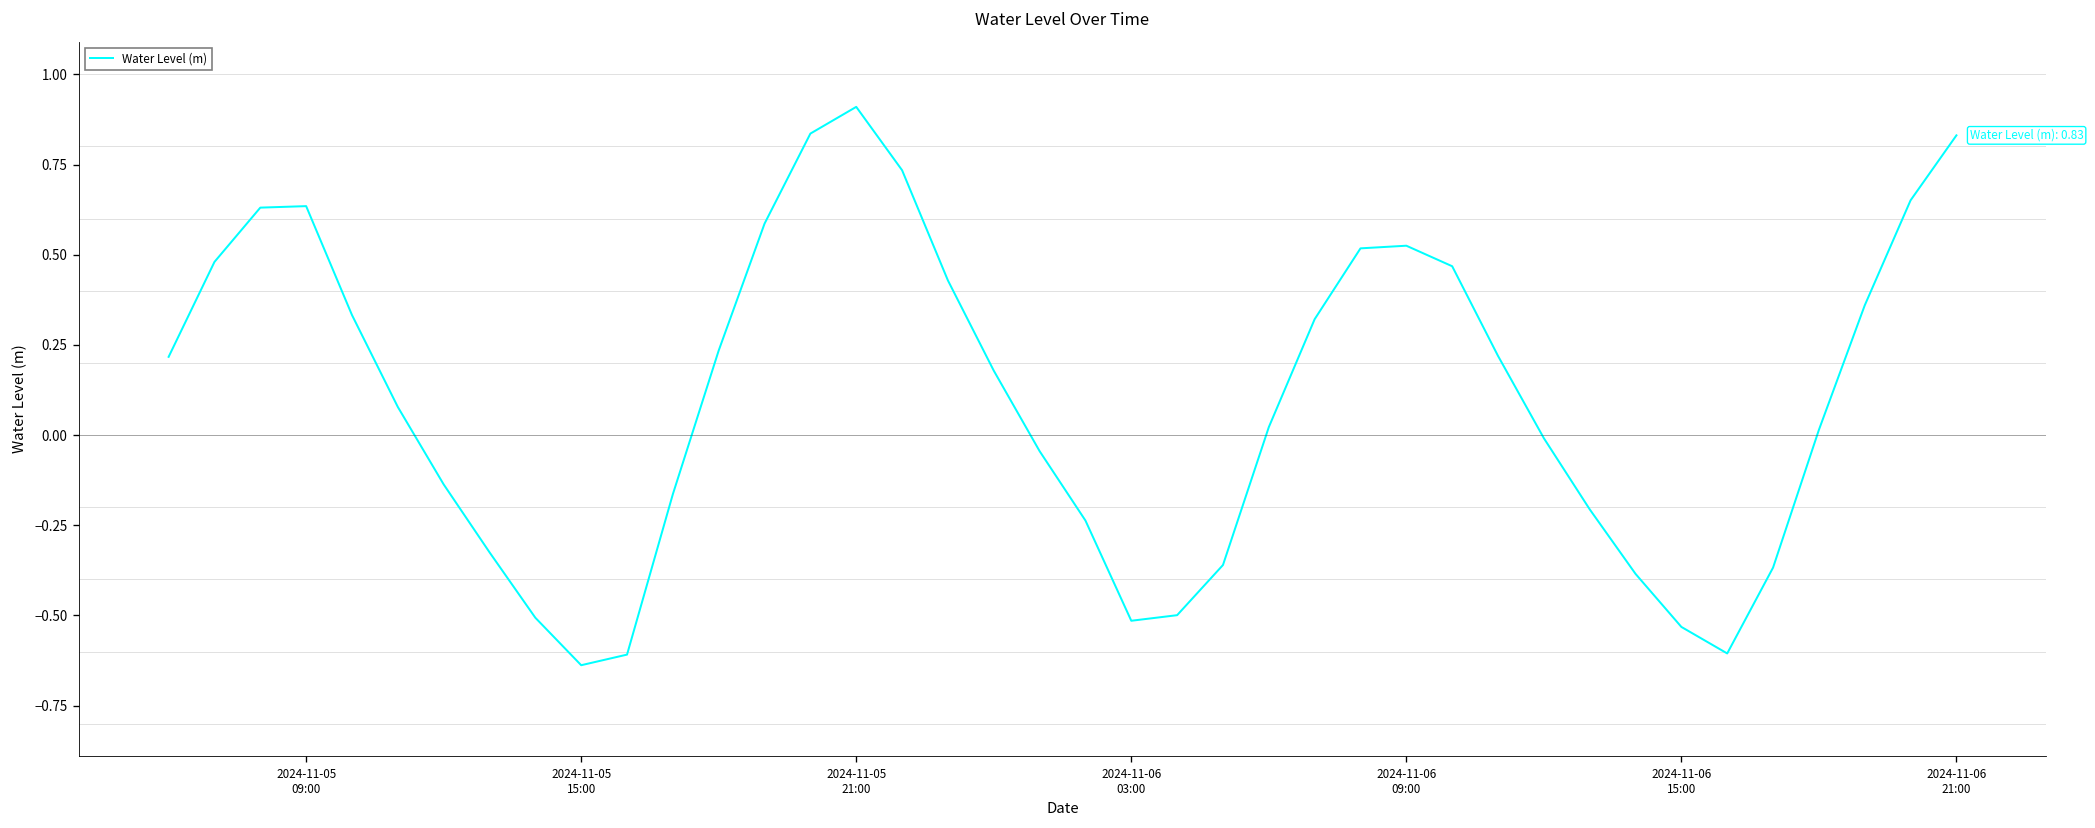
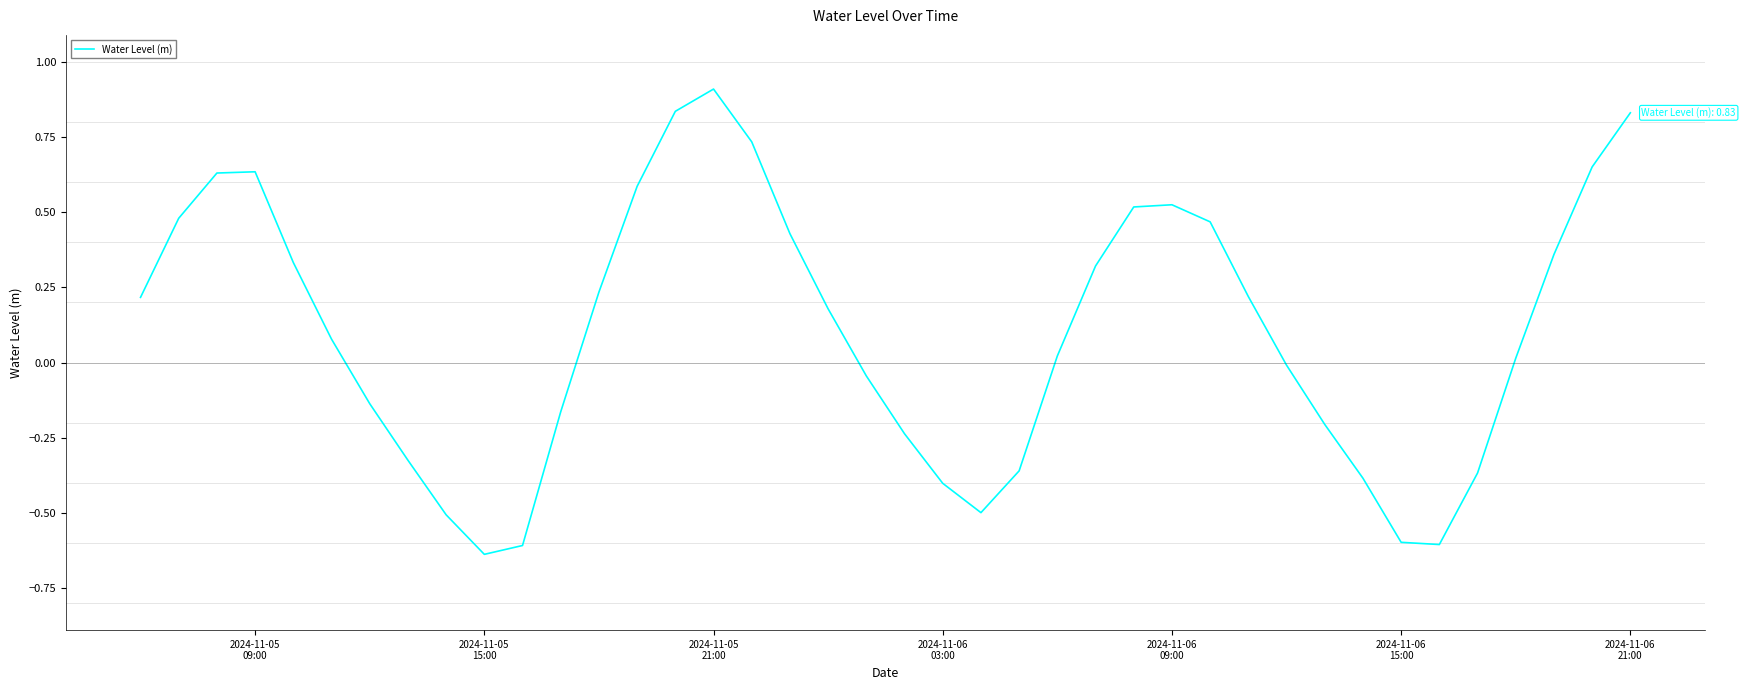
2024-11-06 03:00: -0.51 -> -0.40
2024-11-06 15:00: -0.53 -> -0.60
